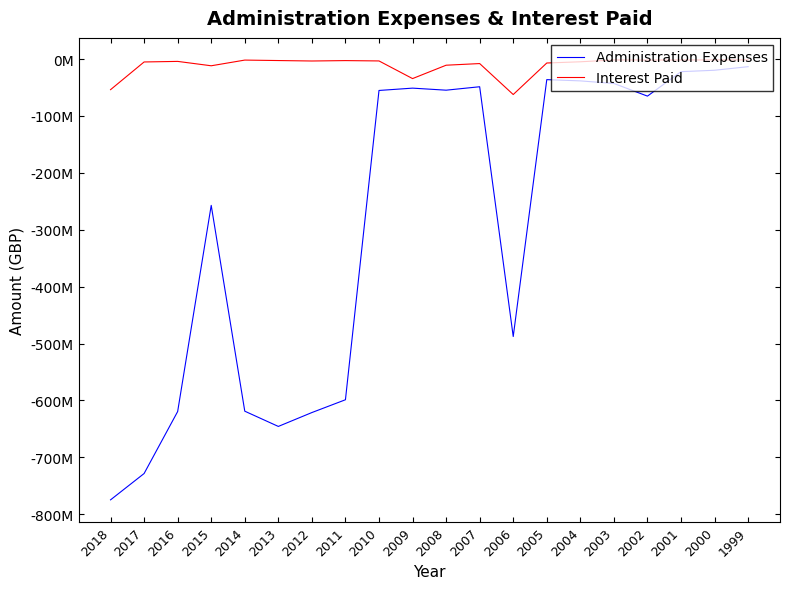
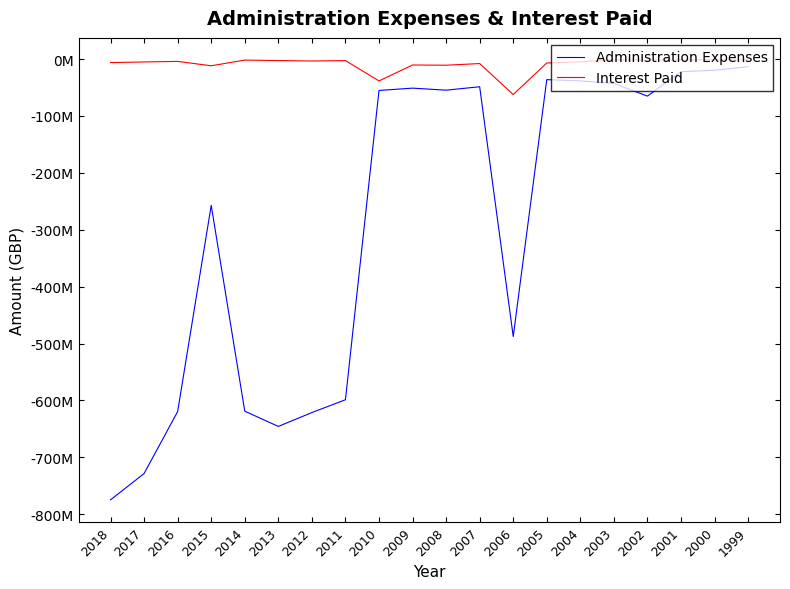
Interest Paid, 2018: -50000000 -> -10000000
Interest Paid, 2010: 0 -> -40000000
Interest Paid, 2009: -30000000 -> -10000000
